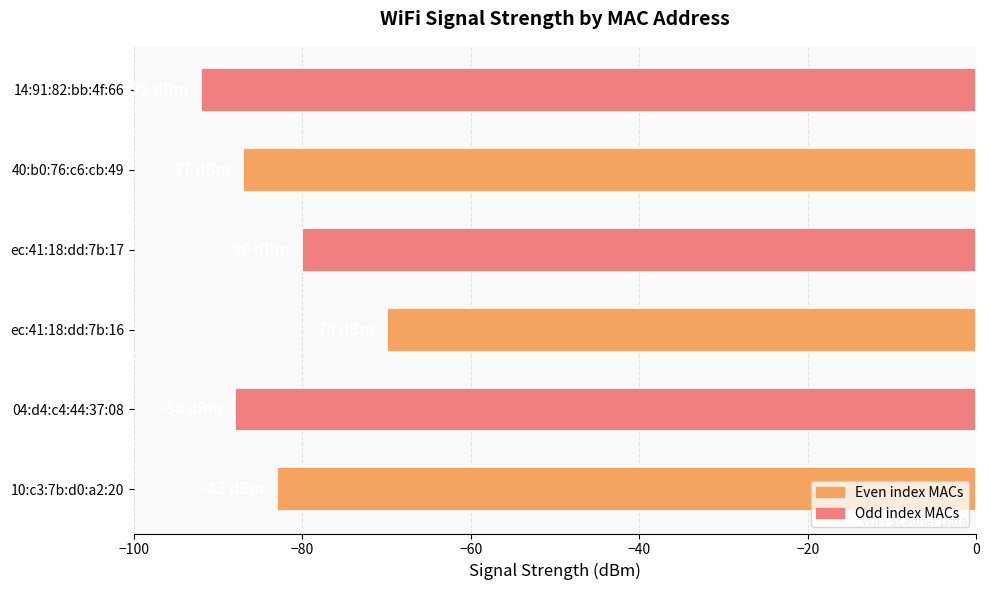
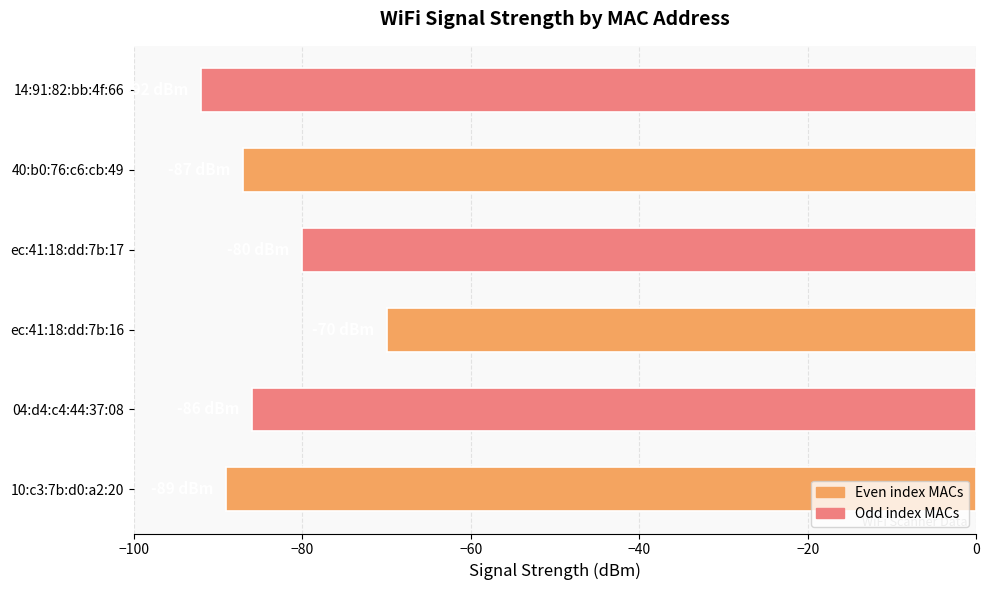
04:d4:c4:44:37:08: -88 -> -86
10:c3:7b:d0:a2:20: -83 -> -89
